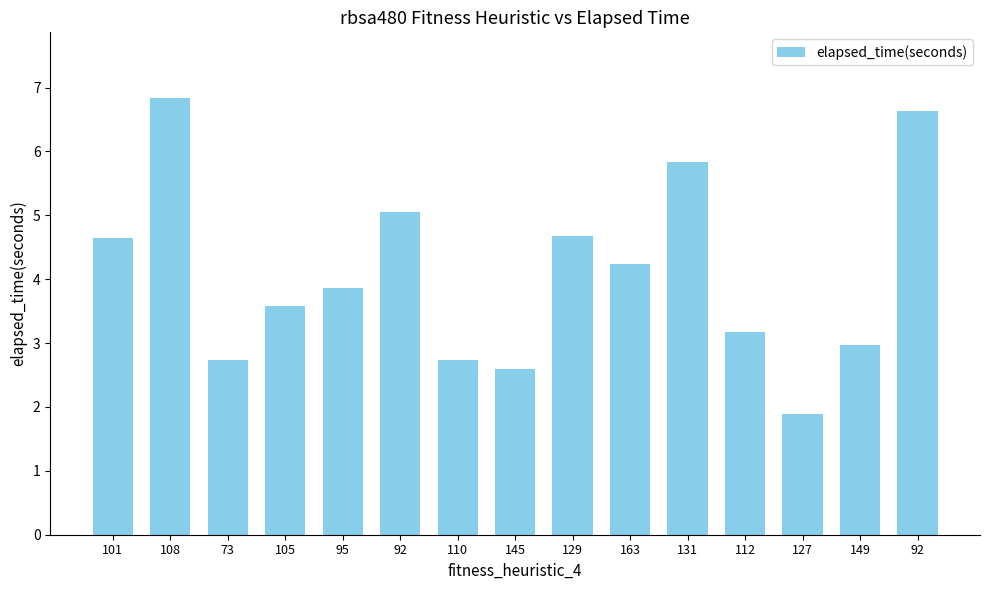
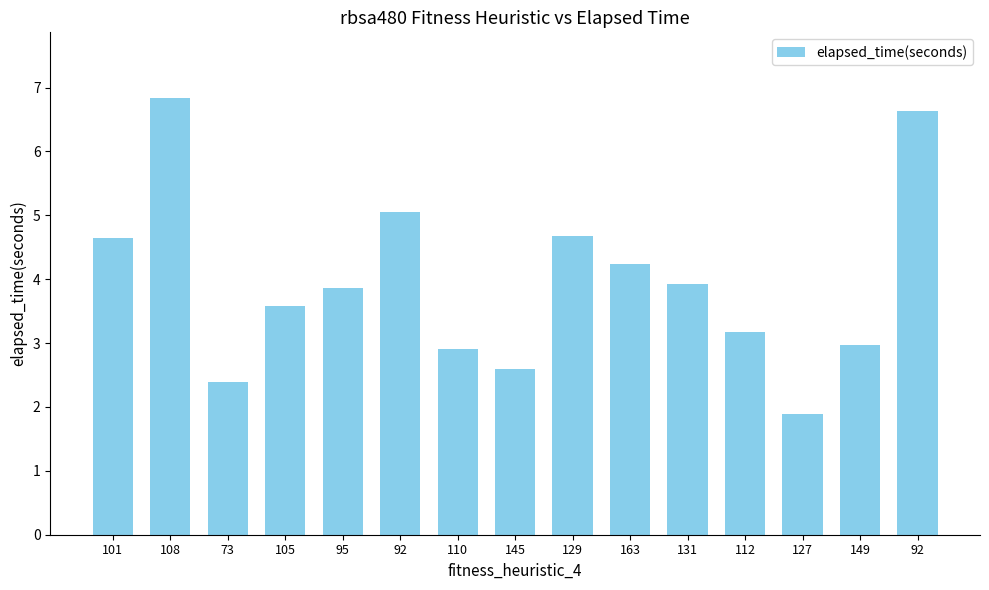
73: 2.7 -> 2.4
110: 2.7 -> 2.9
131: 5.8 -> 3.9
